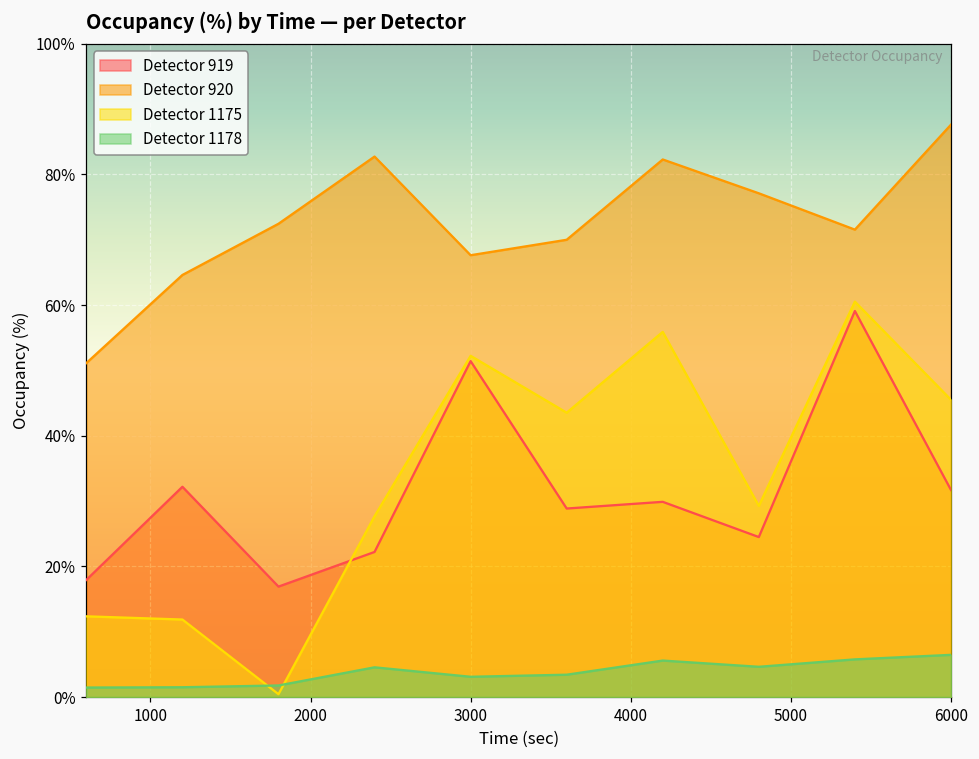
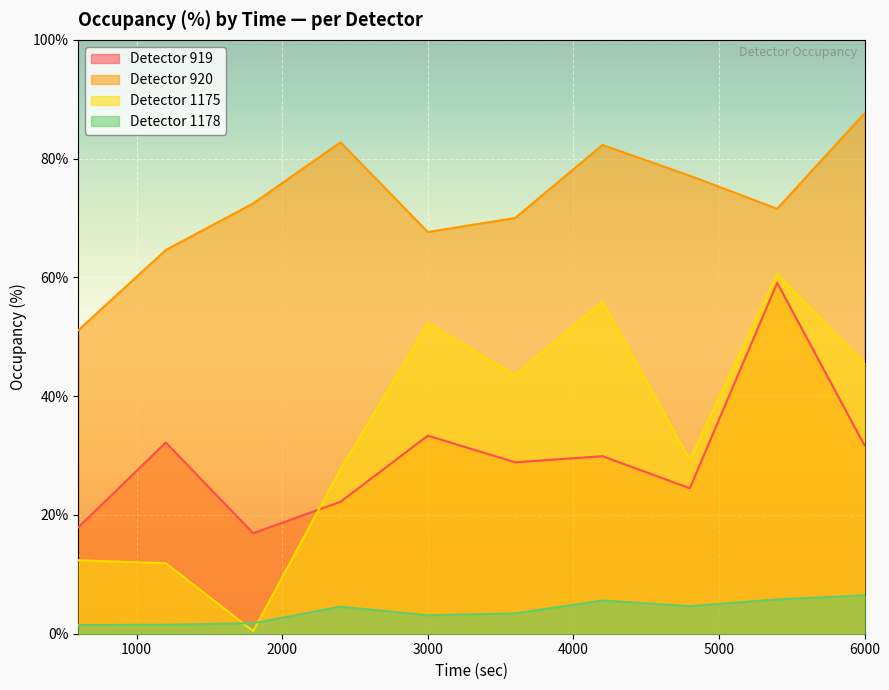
Detector 919, 3000: 51% -> 33%
